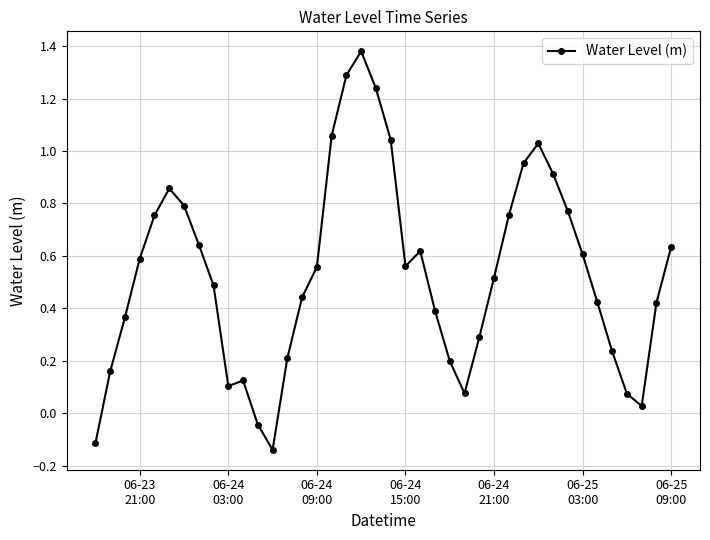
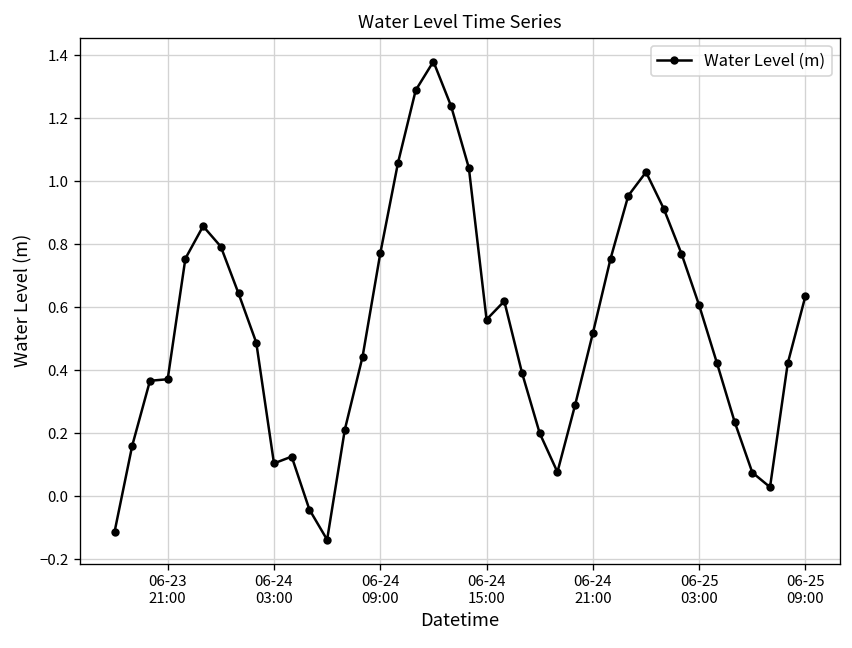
06-23 21:00: 0.59 -> 0.37
06-24 09:00: 0.56 -> 0.77
